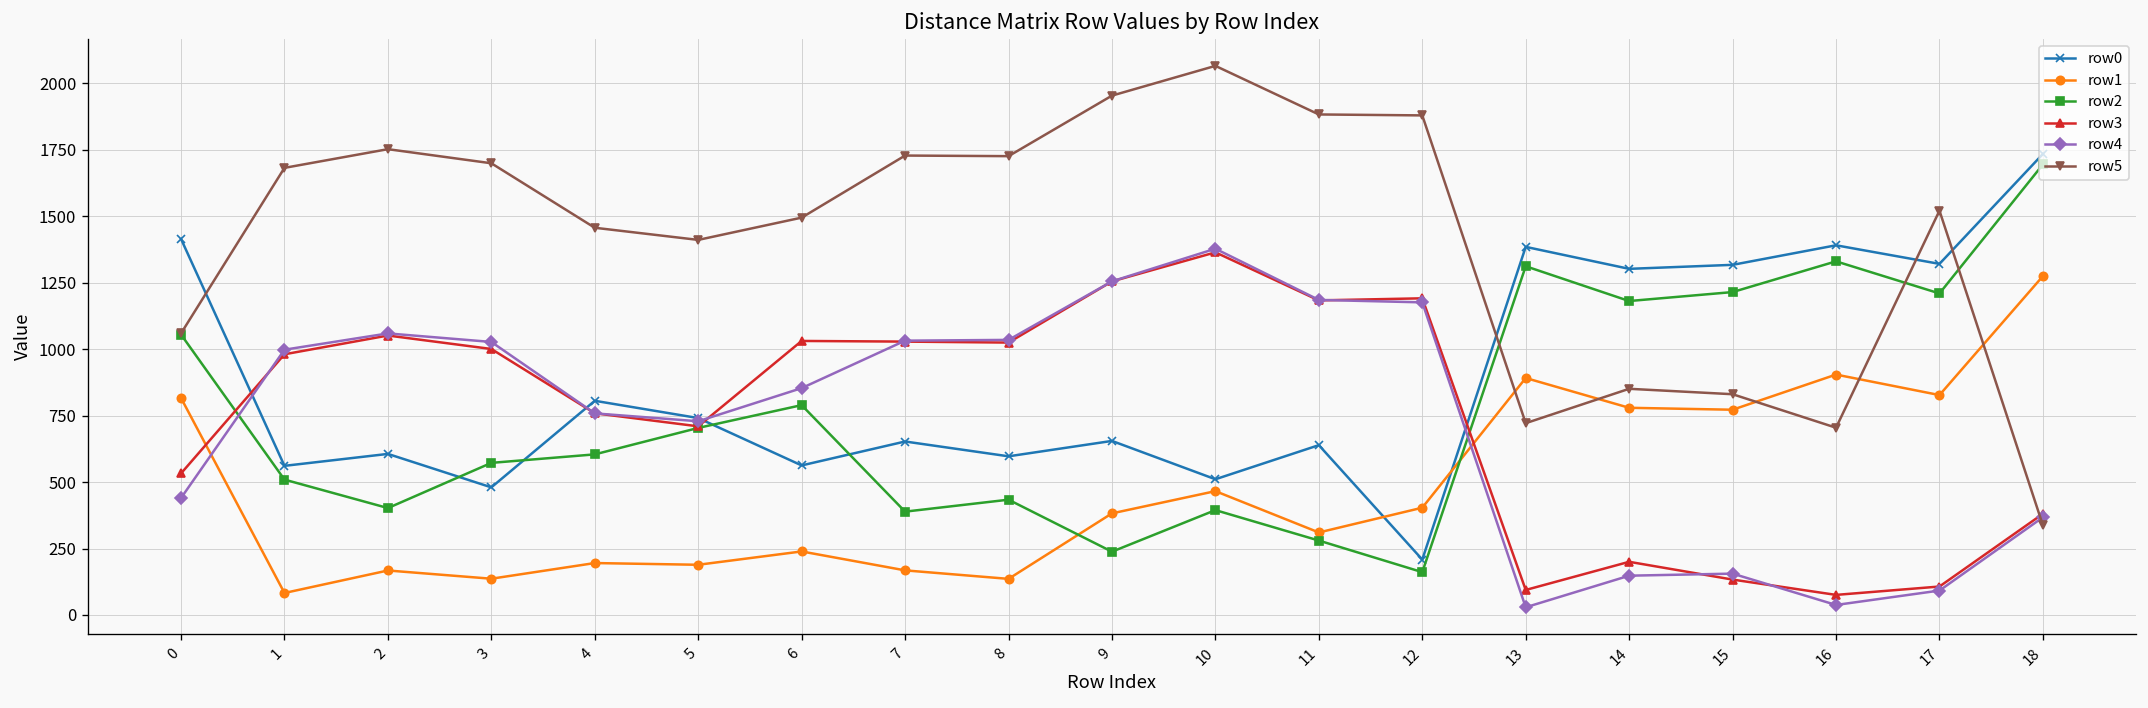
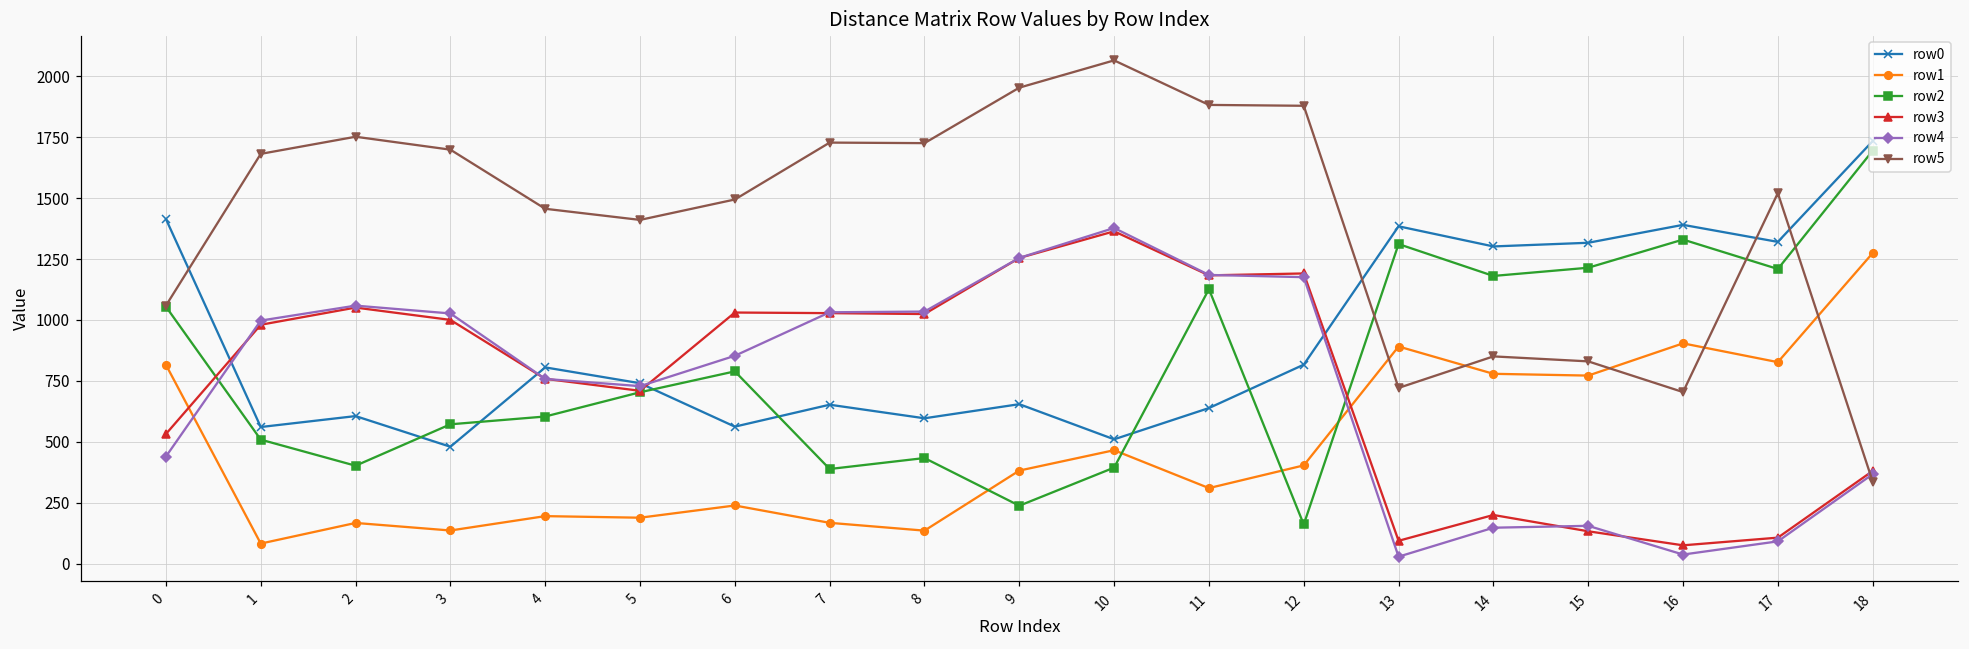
row2, 11: 280 -> 1130
row0, 12: 210 -> 820
